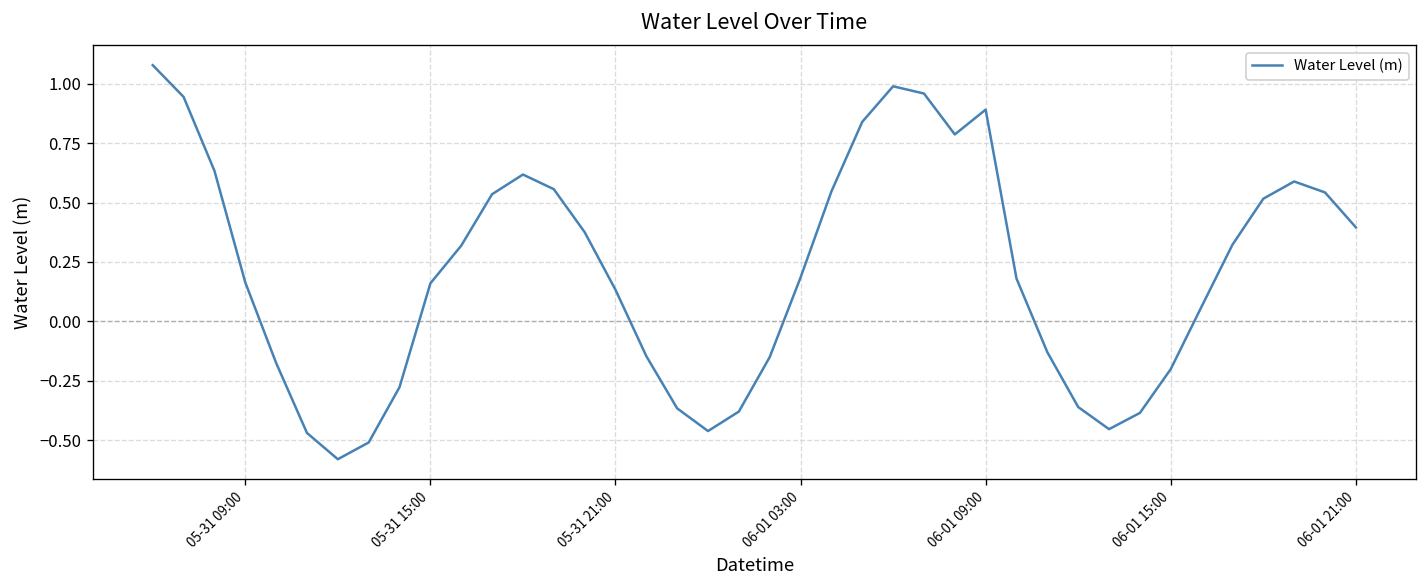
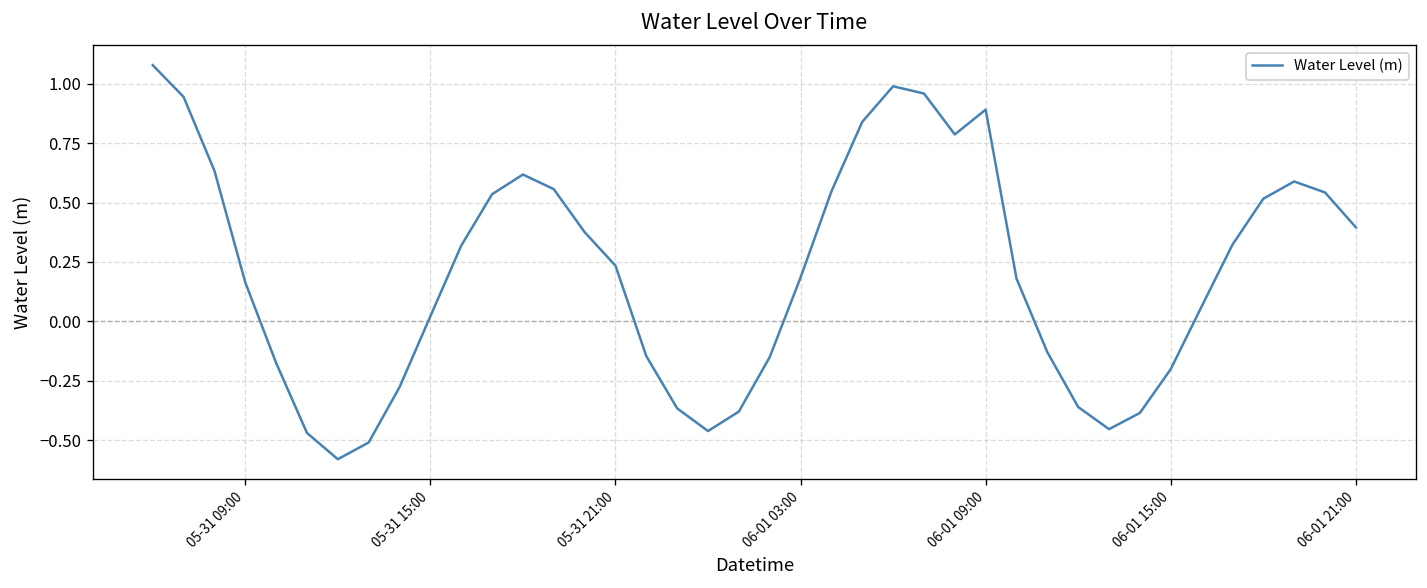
05-31 15:00: 0.16 -> 0.02
05-31 21:00: 0.13 -> 0.23
